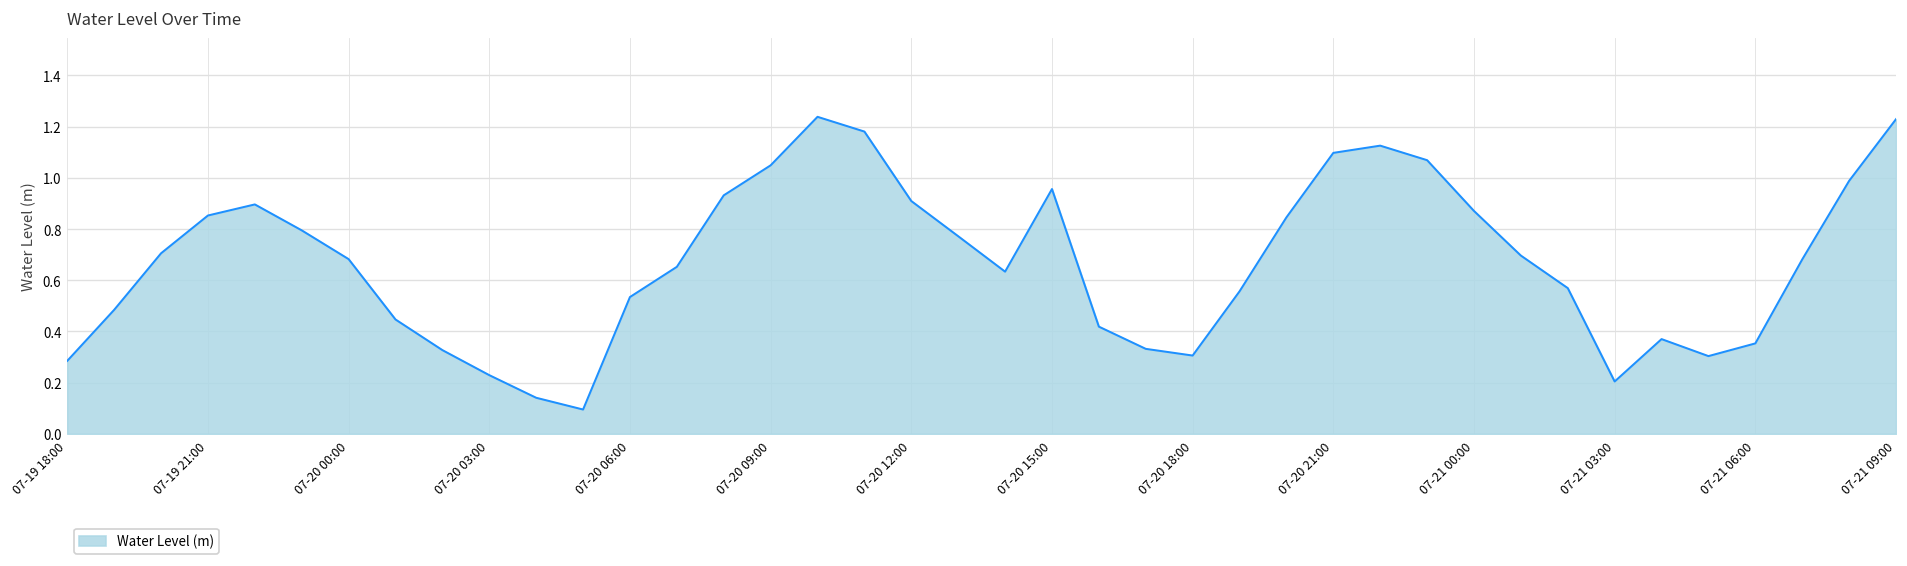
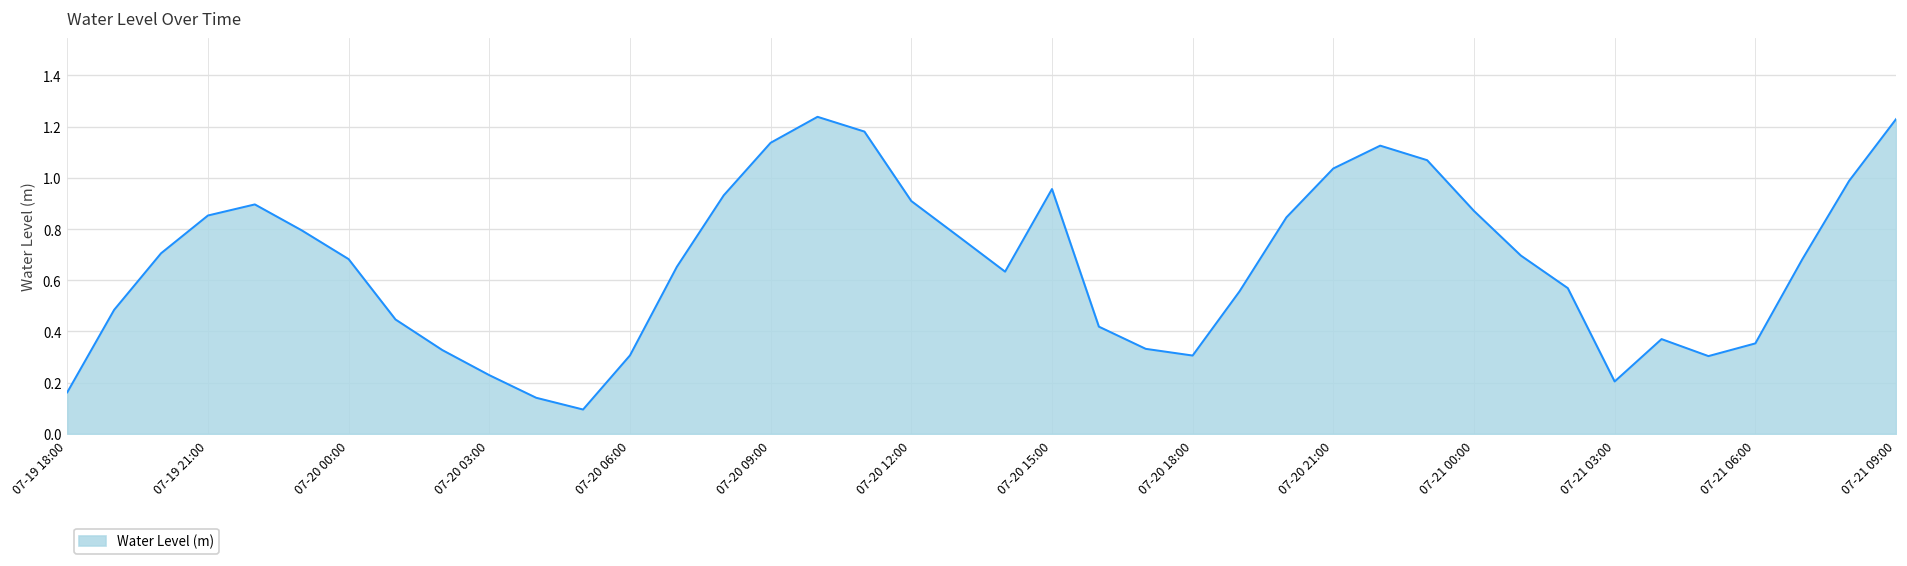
07-19 18:00: 0.29 -> 0.16
07-20 06:00: 0.53 -> 0.31
07-20 09:00: 1.05 -> 1.14
07-20 21:00: 1.10 -> 1.04
